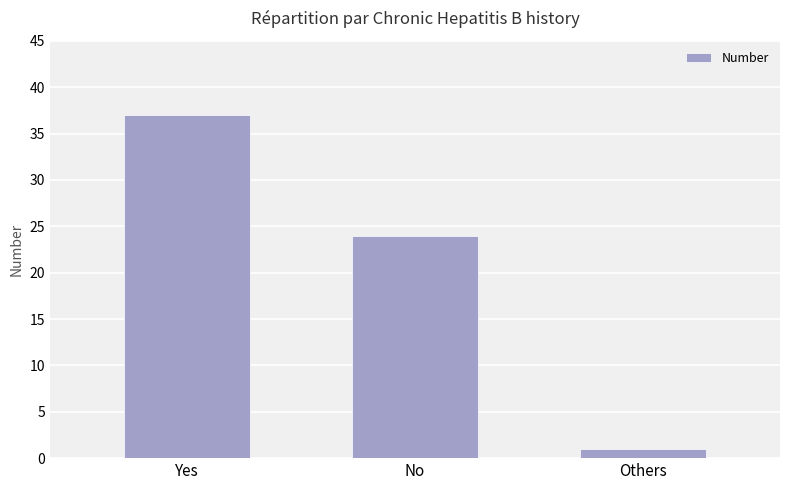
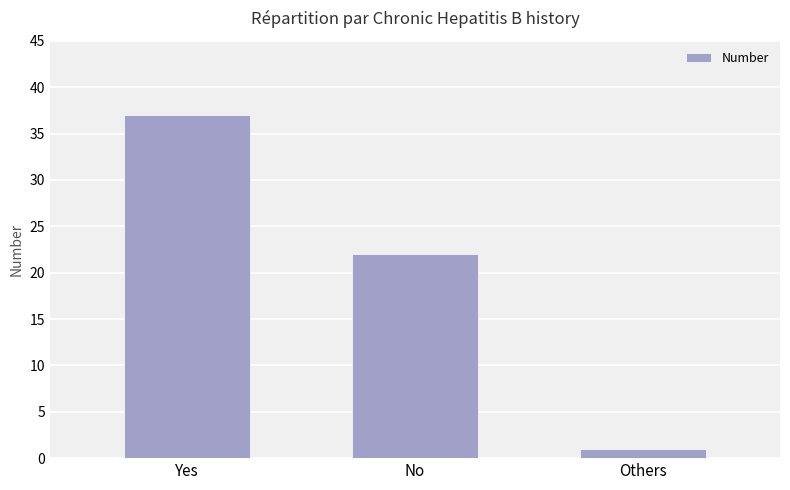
No: 24 -> 22
